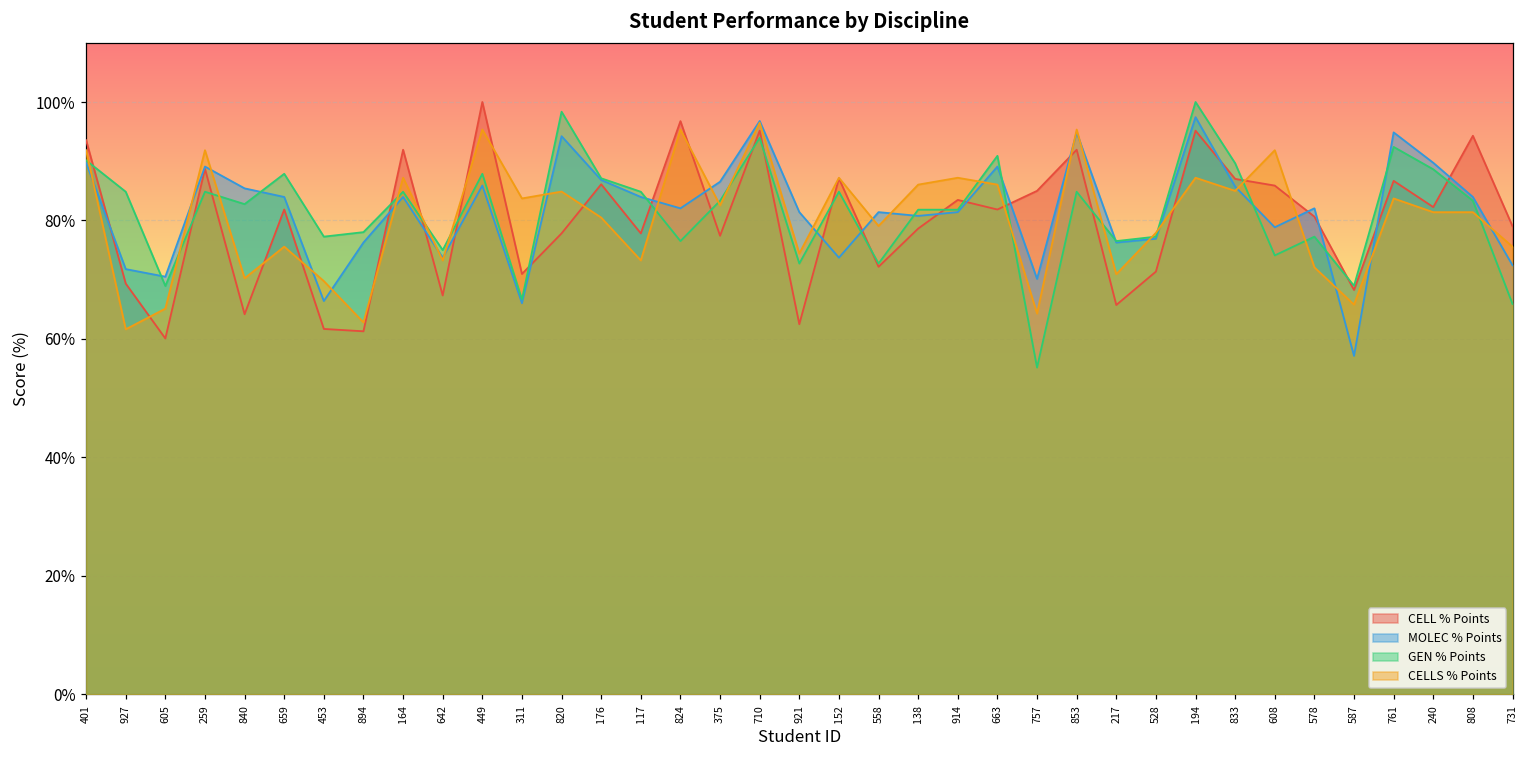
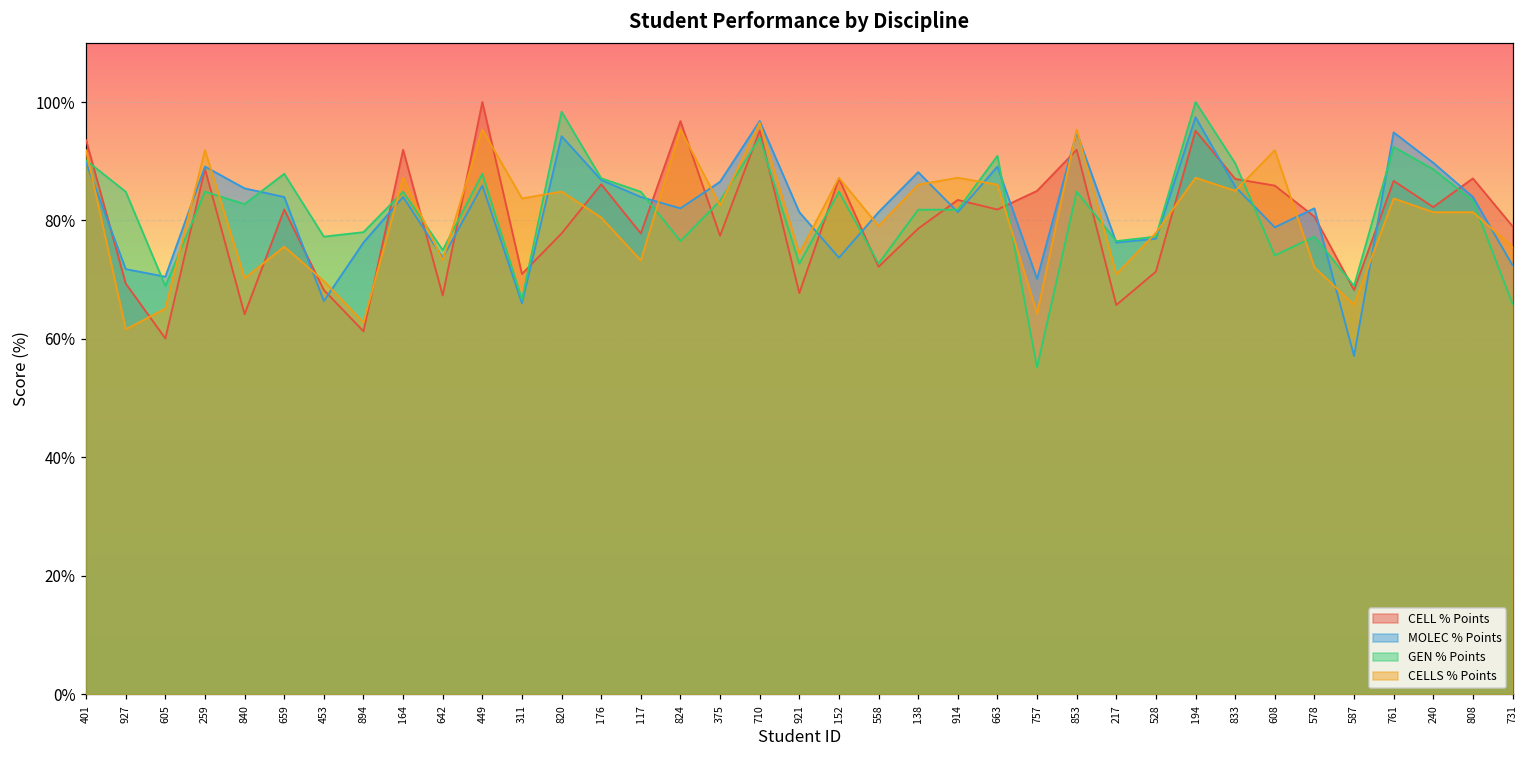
CELL % Points, 453: 62% -> 68%
CELL % Points, 921: 62% -> 68%
MOLEC % Points, 138: 81% -> 88%
CELL % Points, 808: 94% -> 87%
